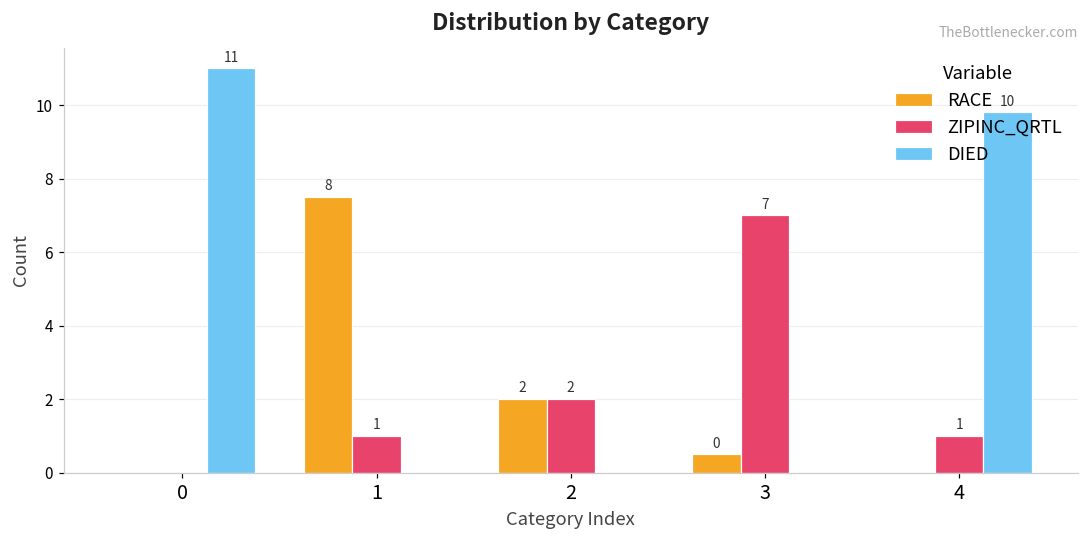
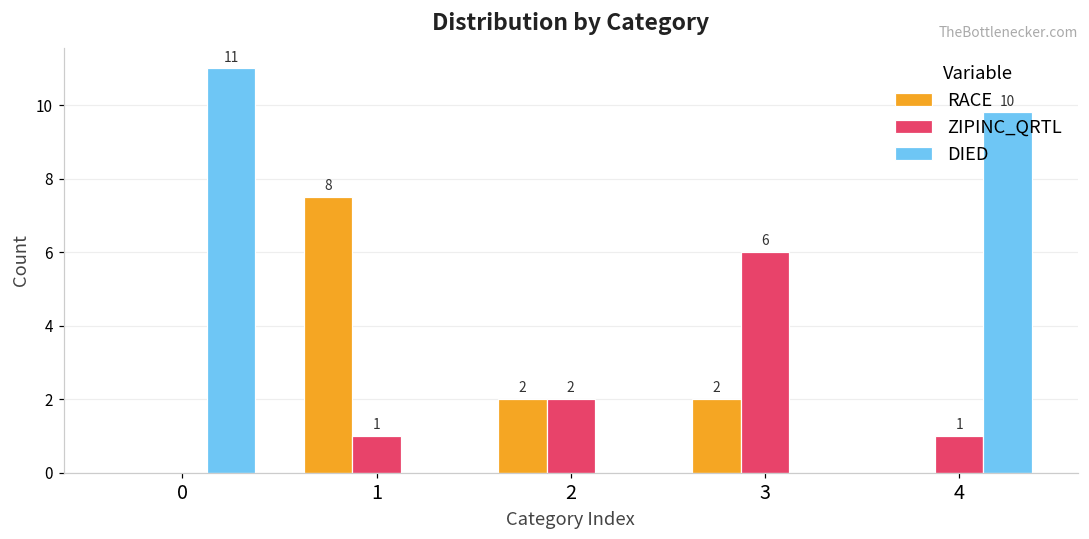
RACE, 3: 0 -> 2
ZIPINC_QRTL, 3: 7 -> 6
